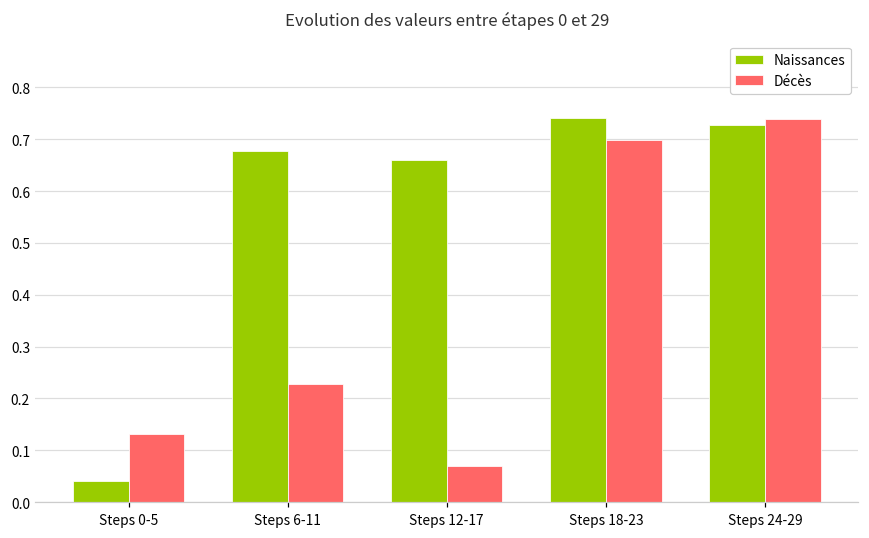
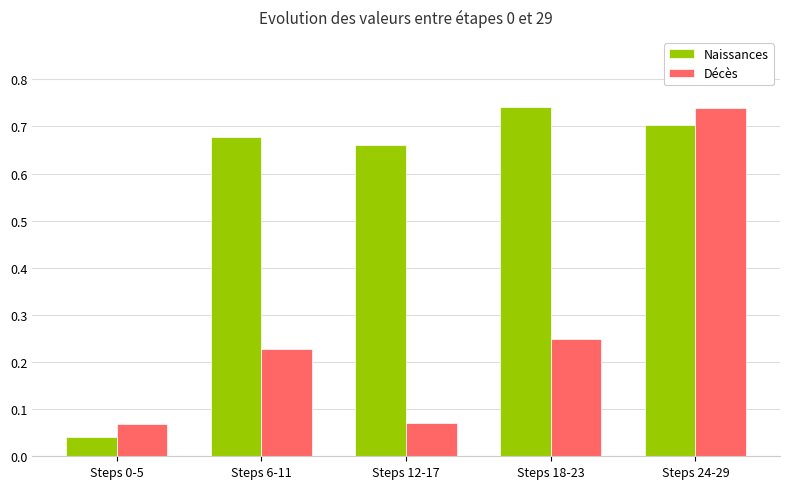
Décès, Steps 0-5: 0.13 -> 0.07
Décès, Steps 18-23: 0.70 -> 0.25
Naissances, Steps 24-29: 0.73 -> 0.70
